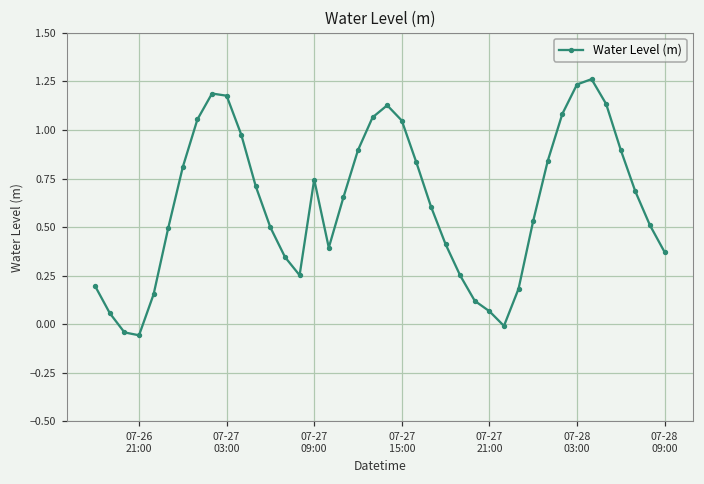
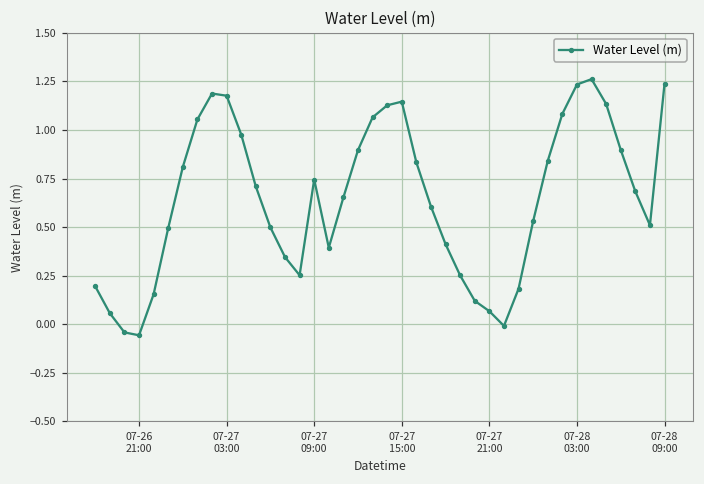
07-27 15:00: 1.05 -> 1.15
07-28 09:00: 0.37 -> 1.24
